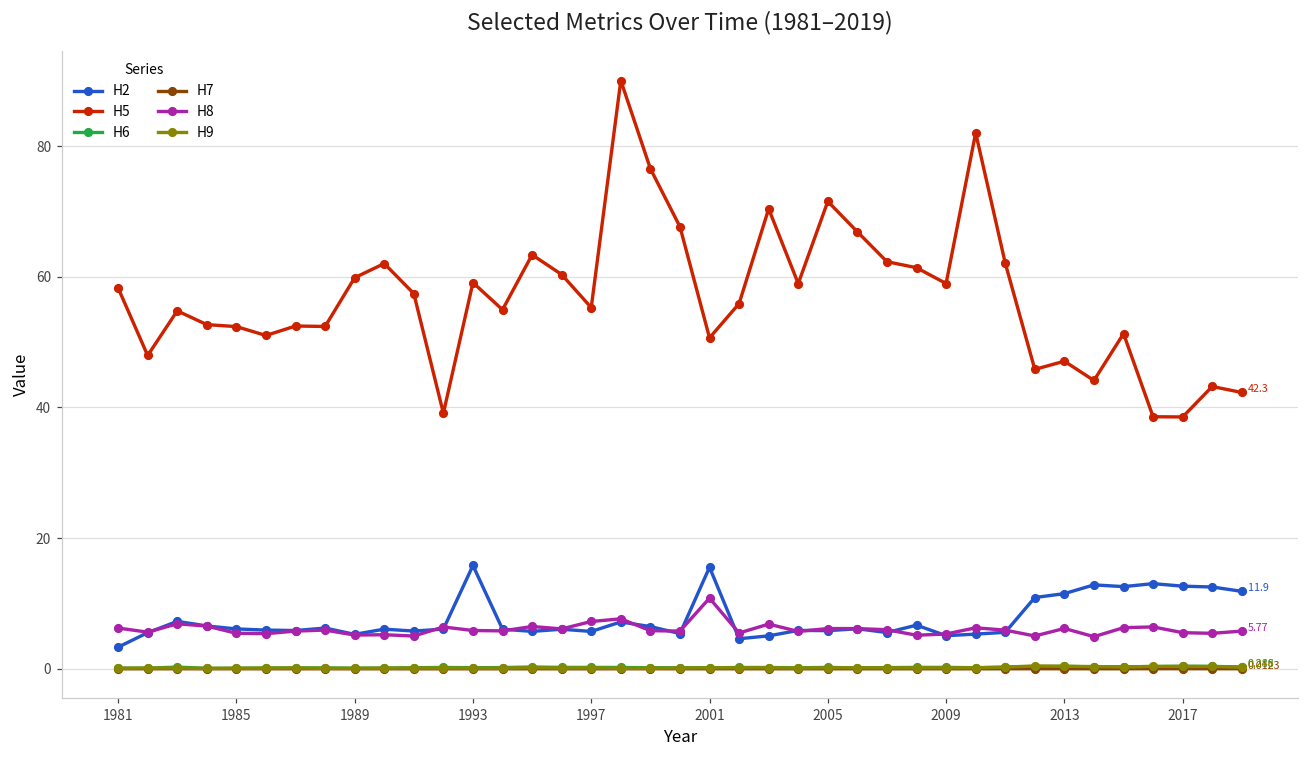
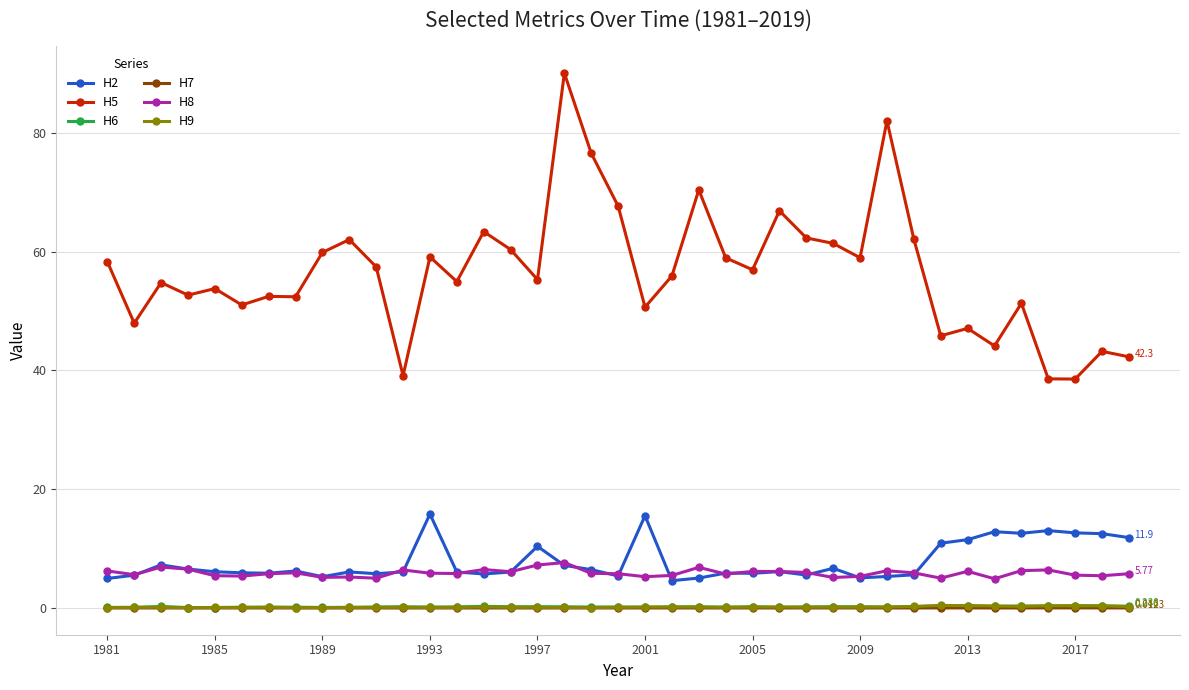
H2, 1981: 3 -> 5
H5, 1985: 52 -> 54
H2, 1997: 6 -> 10
H8, 2001: 11 -> 5
H5, 2005: 72 -> 57
